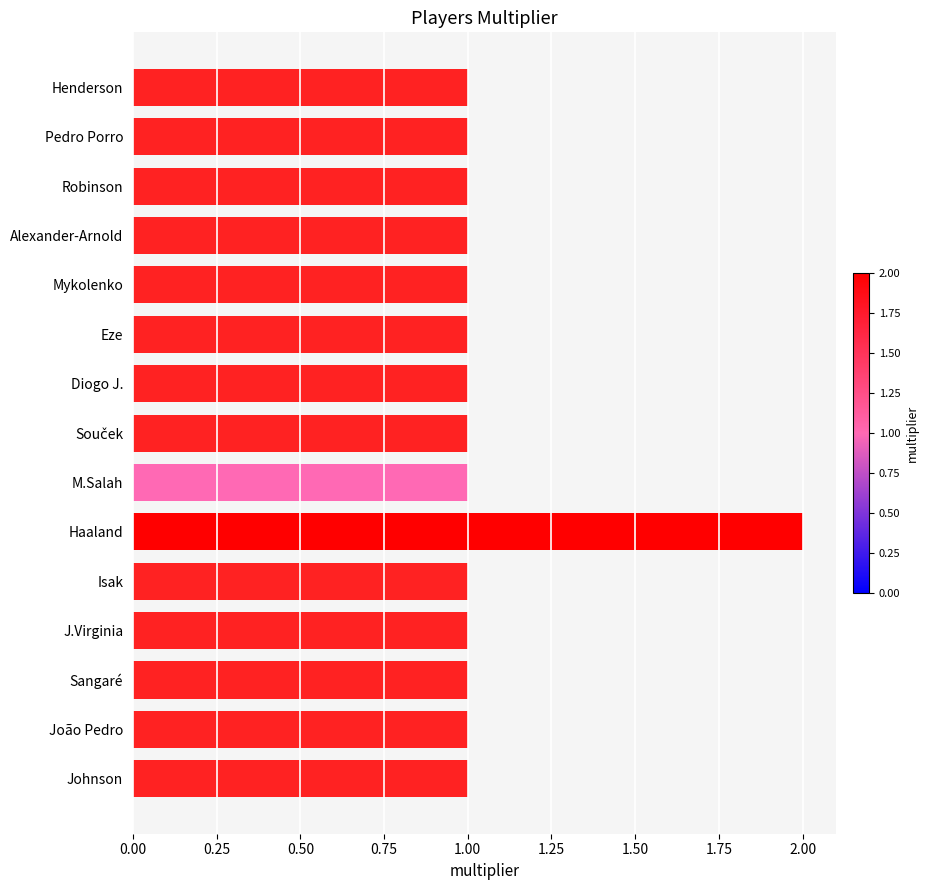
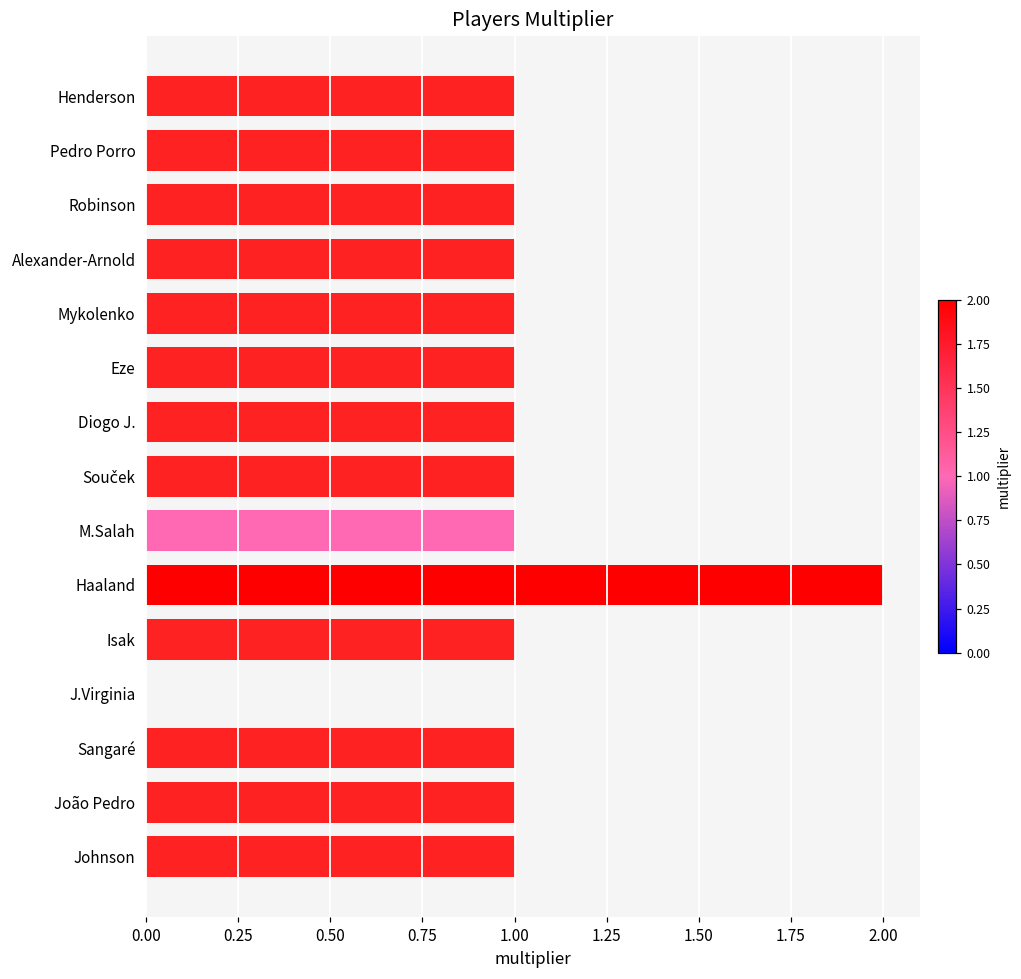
J.Virginia: 1 -> 0
